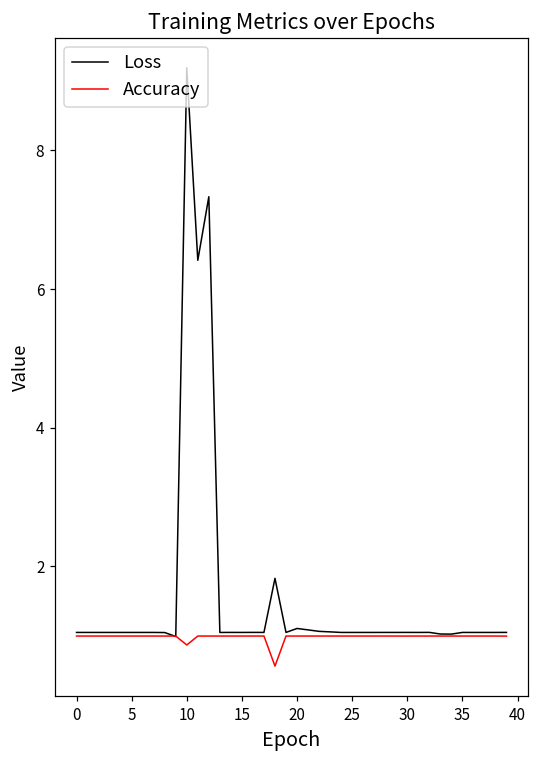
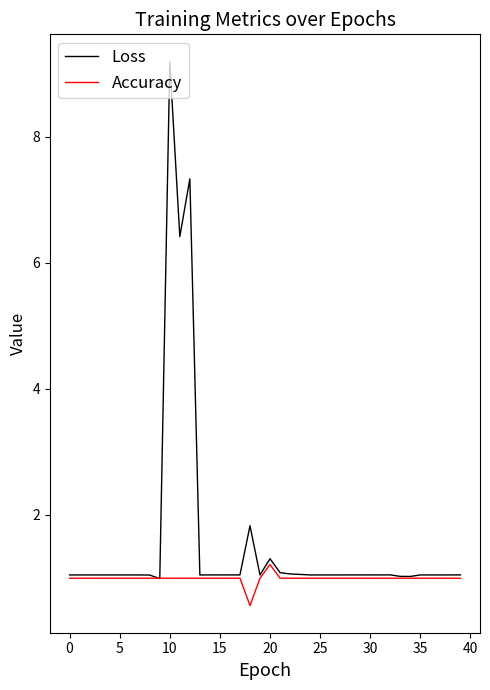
Accuracy, 10: 0.9 -> 1.0
Loss, 20: 1.1 -> 1.3
Accuracy, 20: 1.0 -> 1.2
